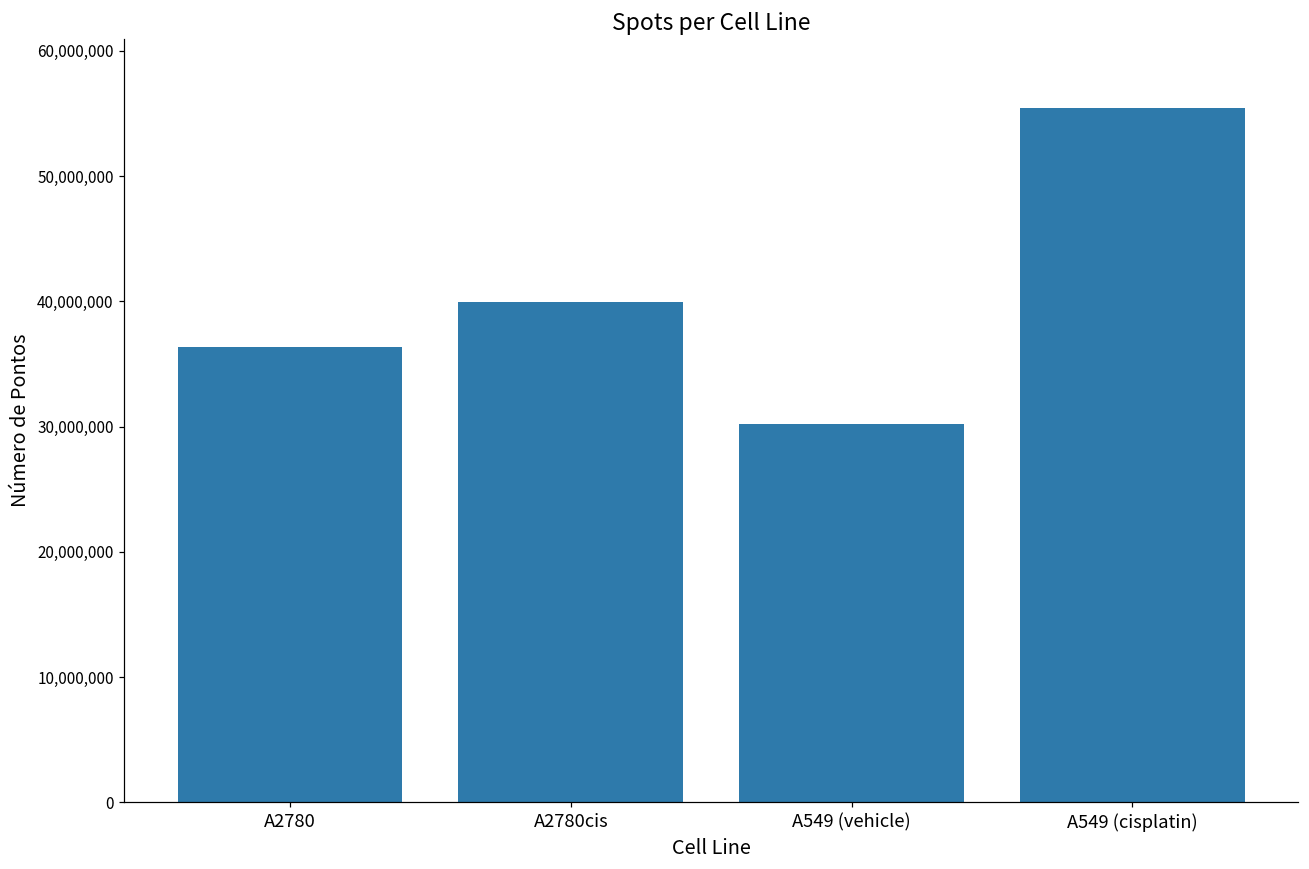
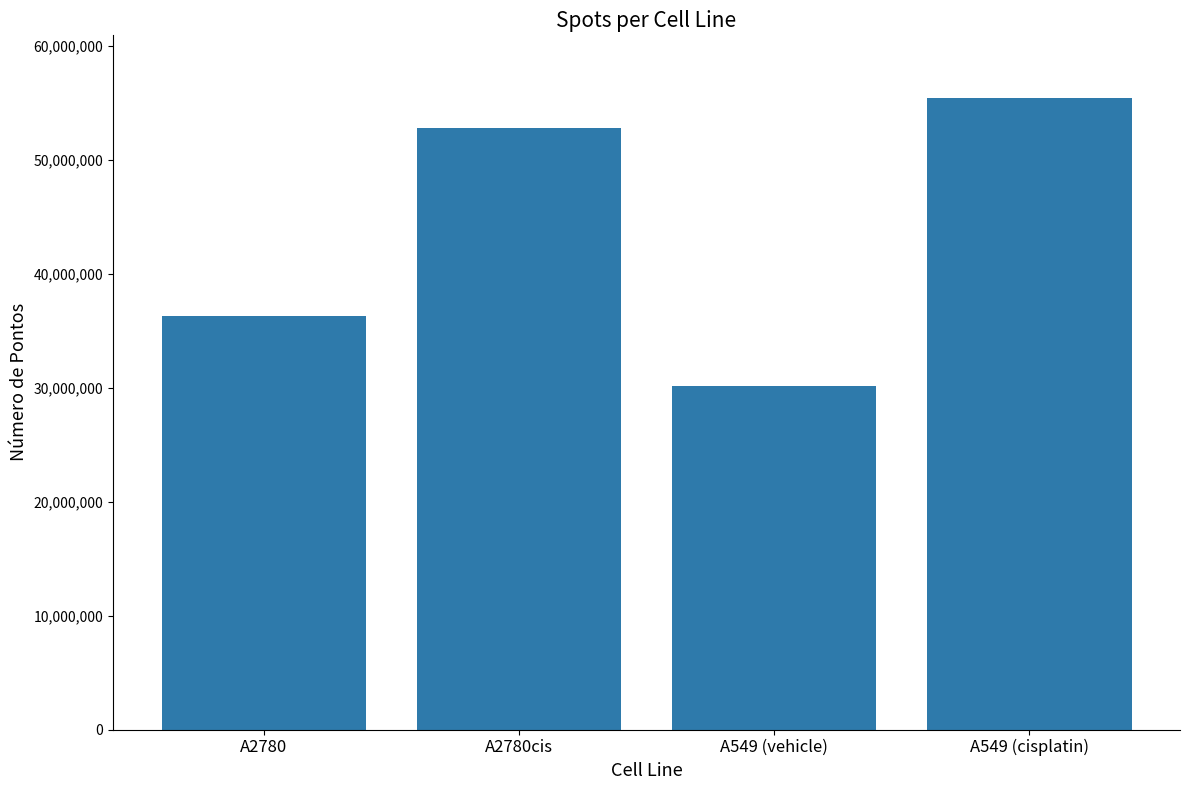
A2780cis: 39,900,000 -> 52,800,000
